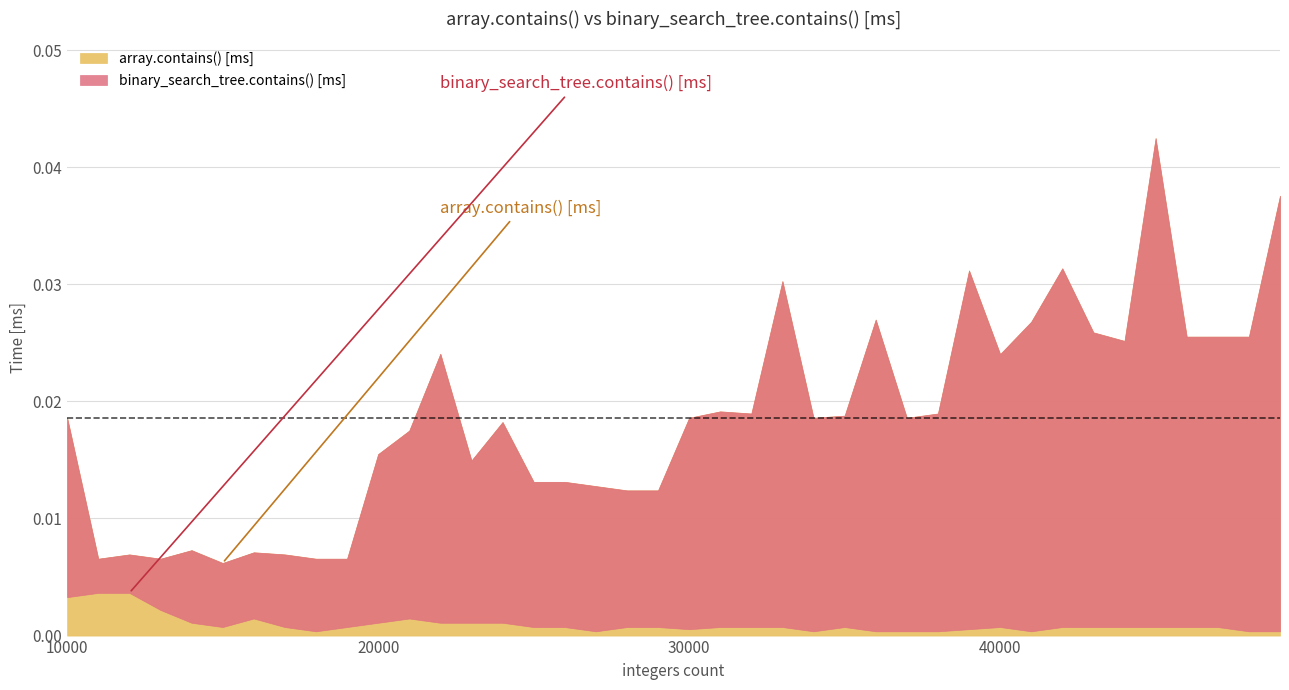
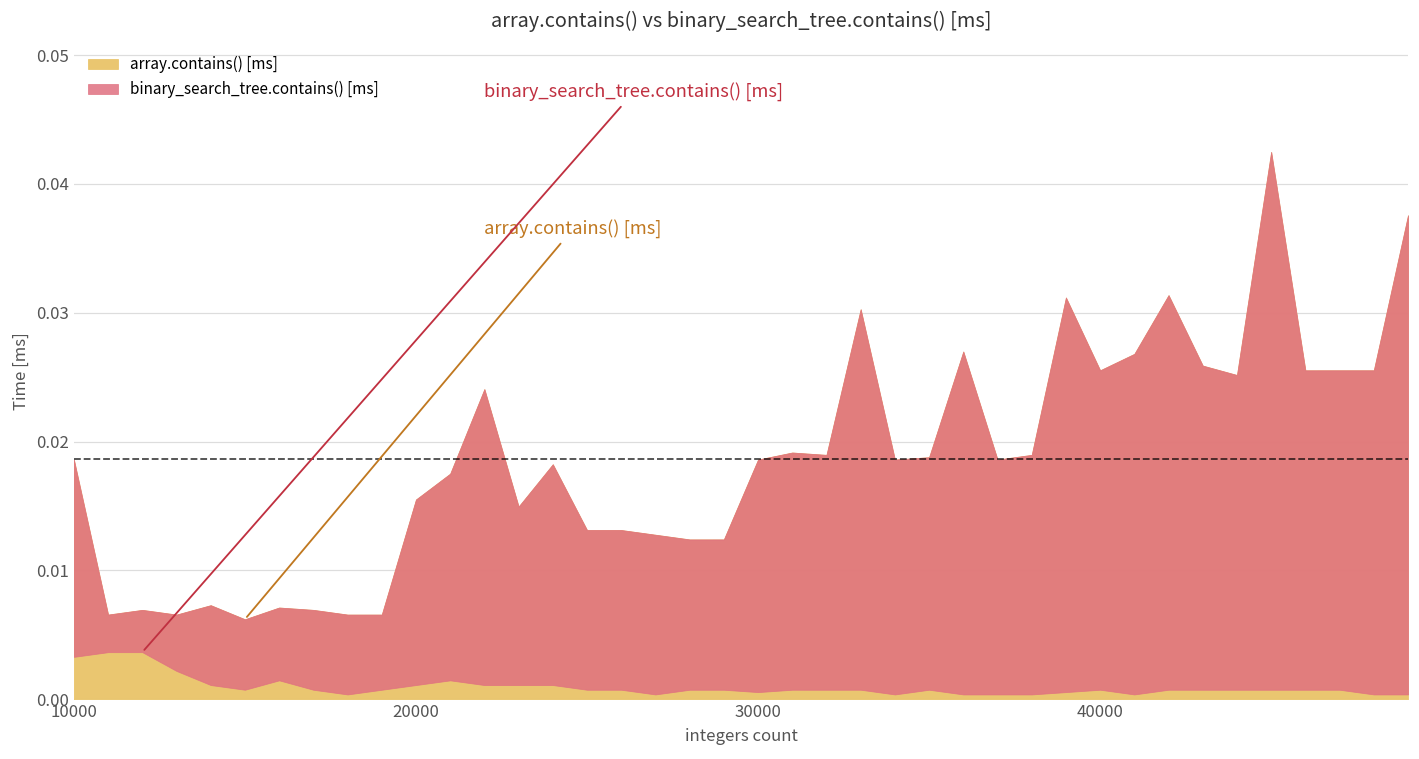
40000: 0.0240 -> 0.0255
